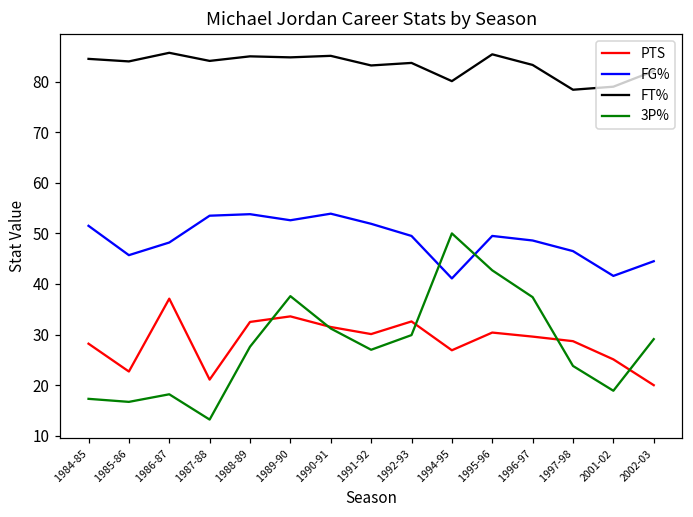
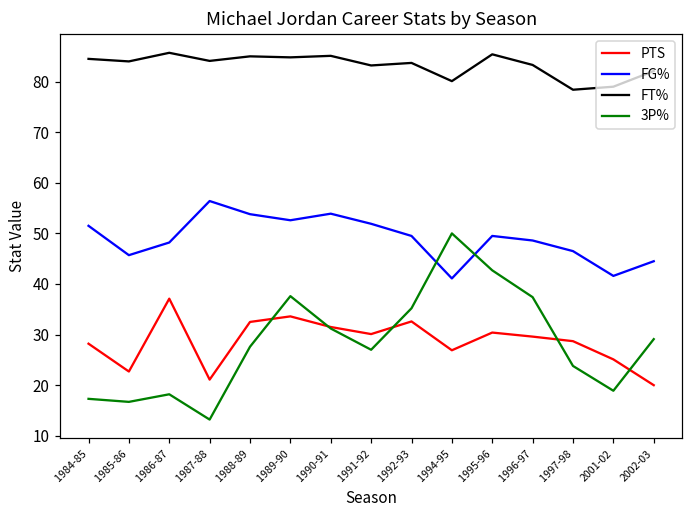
FG%, 1987-88: 54 -> 56
3P%, 1992-93: 30 -> 35
